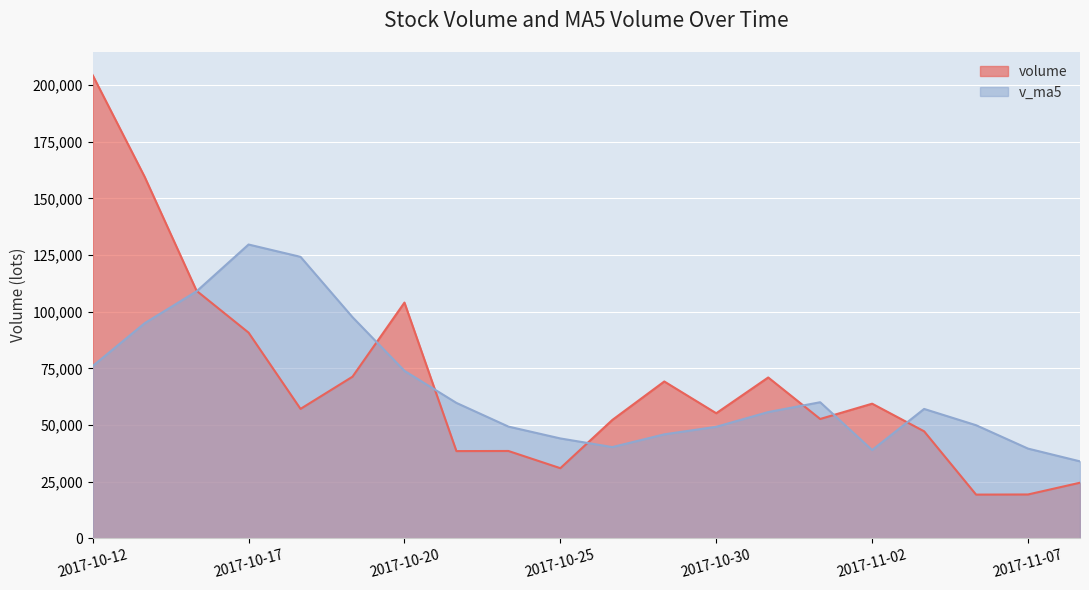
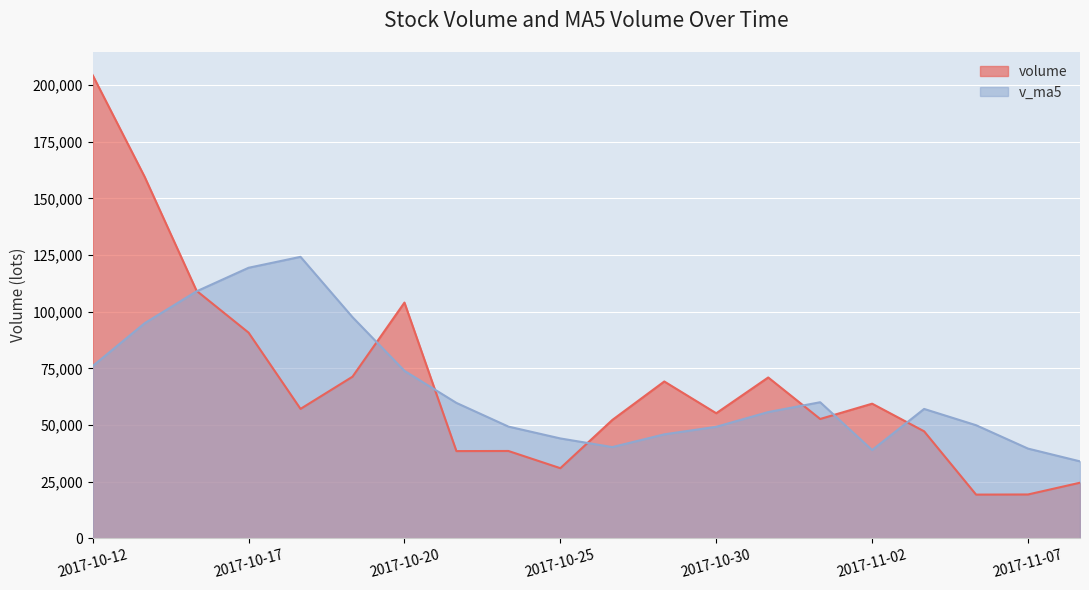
v_ma5, 2017-10-17: 130,000 -> 119,000
